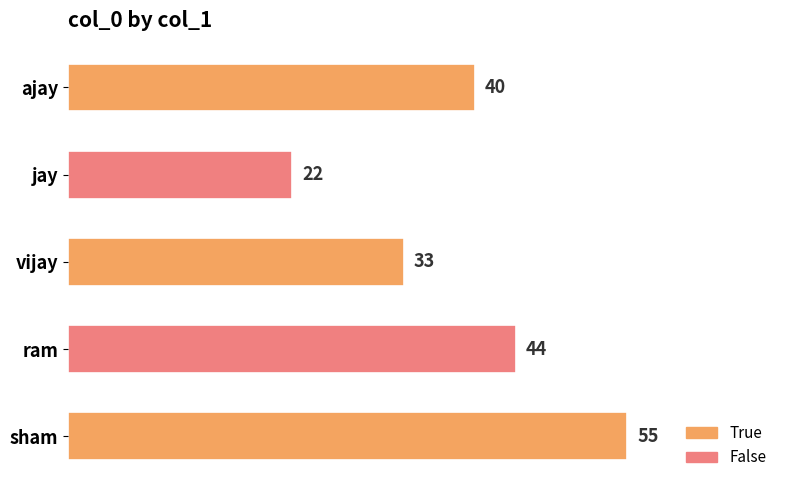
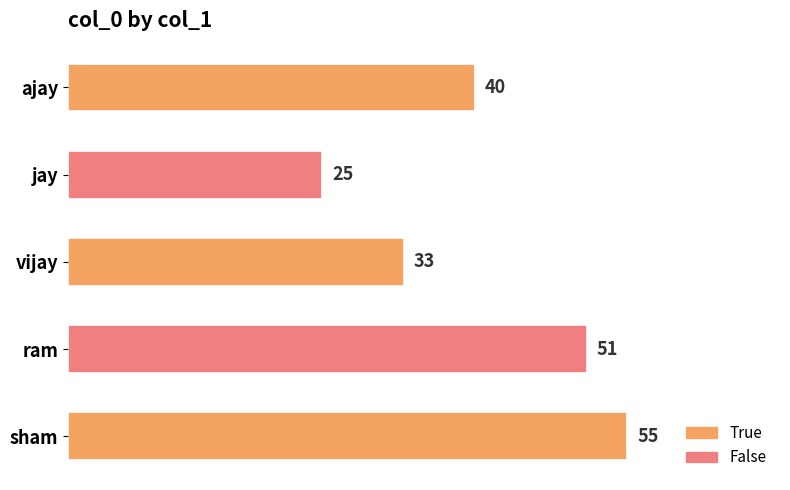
jay: 22 -> 25
ram: 44 -> 51
